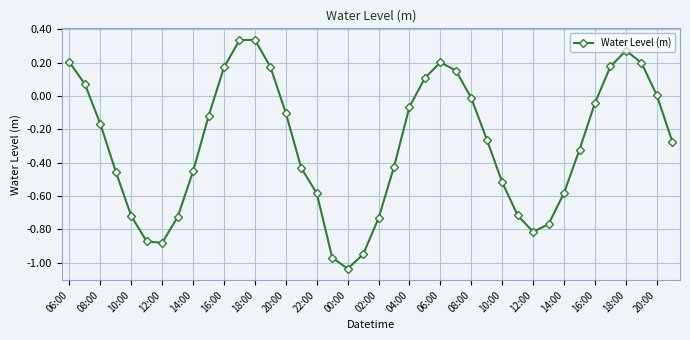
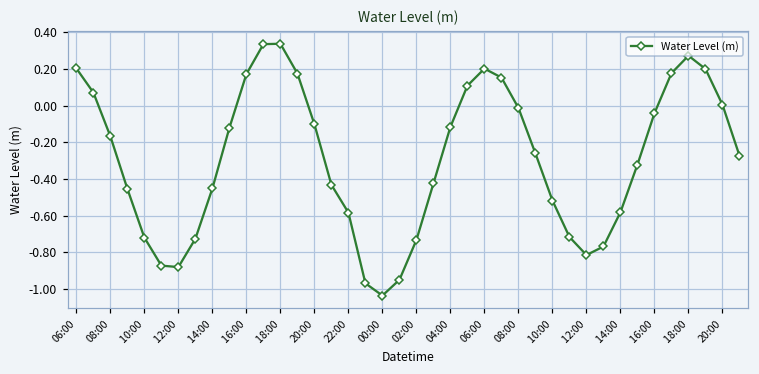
04:00: -0.06 -> -0.12
